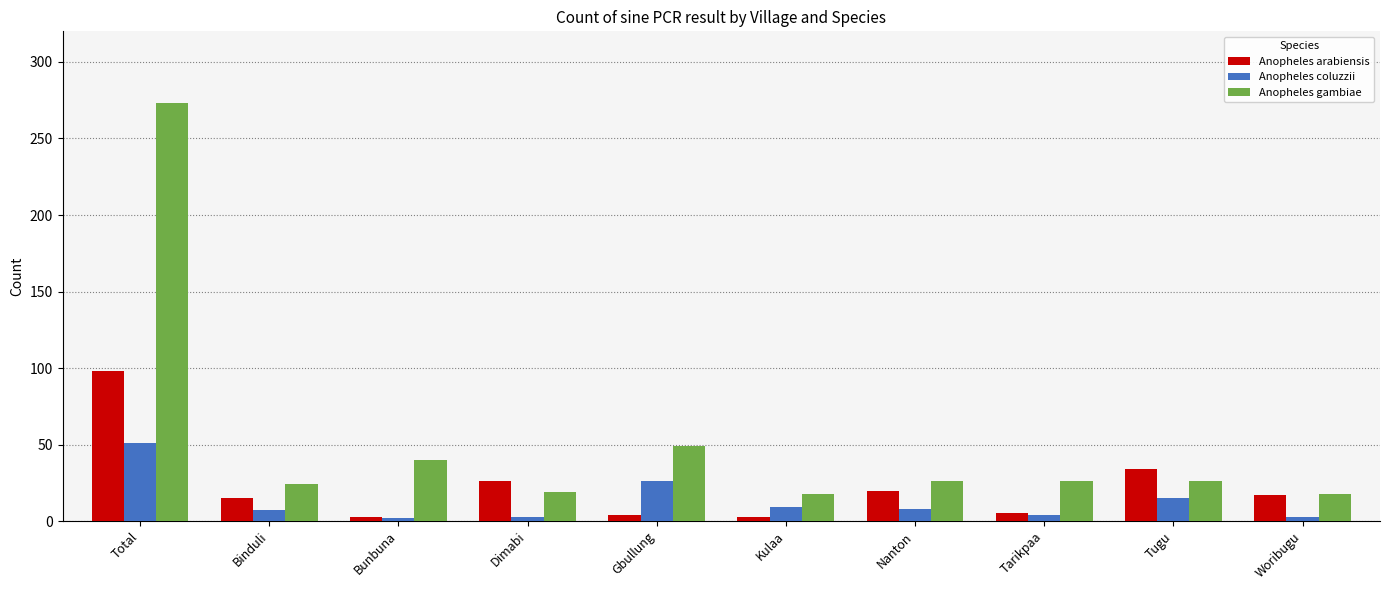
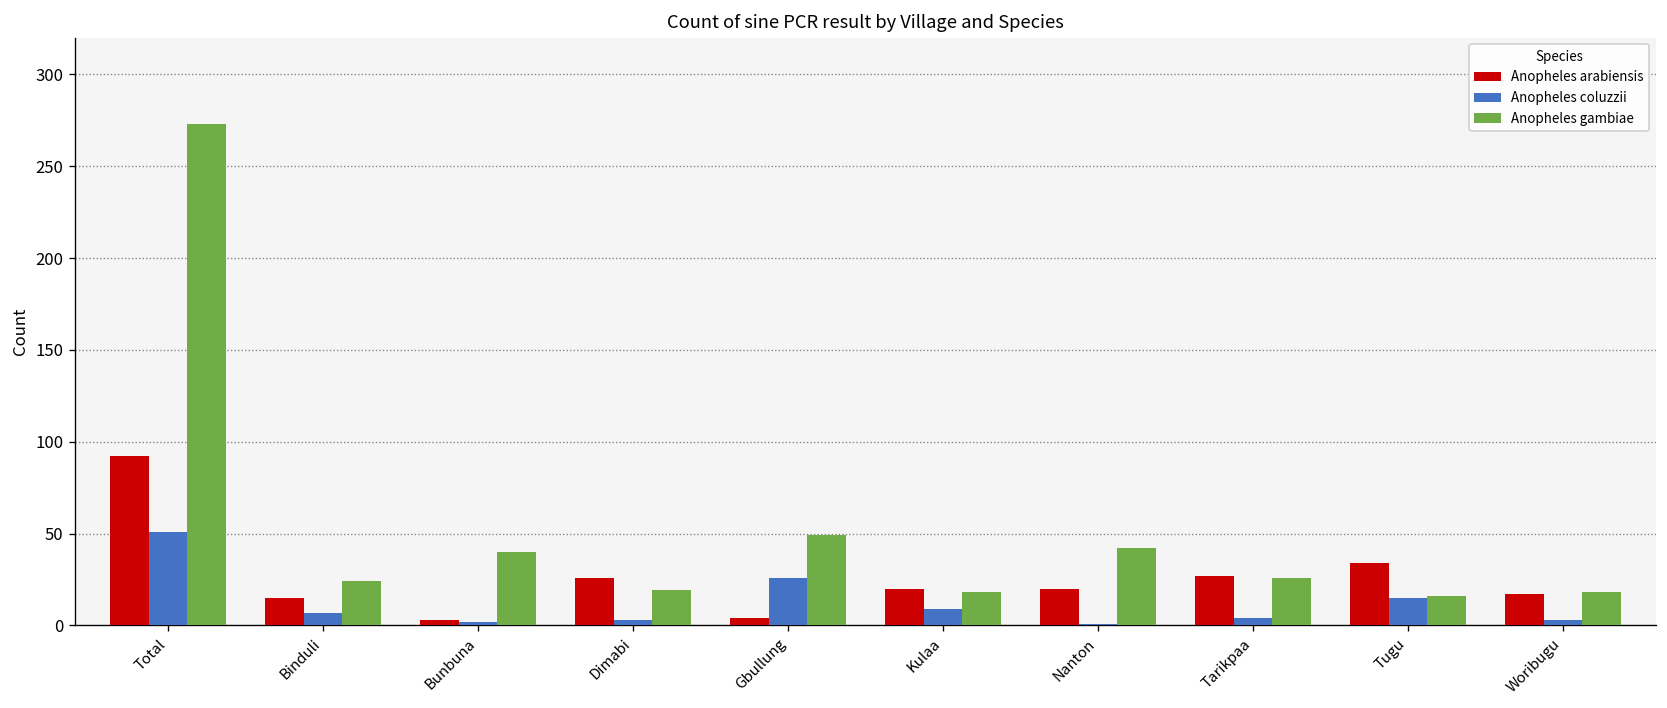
Anopheles arabiensis, Total: 98 -> 92
Anopheles arabiensis, Kulaa: 3 -> 20
Anopheles coluzzii, Nanton: 8 -> 1
Anopheles gambiae, Nanton: 26 -> 42
Anopheles arabiensis, Tarikpaa: 5 -> 27
Anopheles gambiae, Tugu: 26 -> 16
